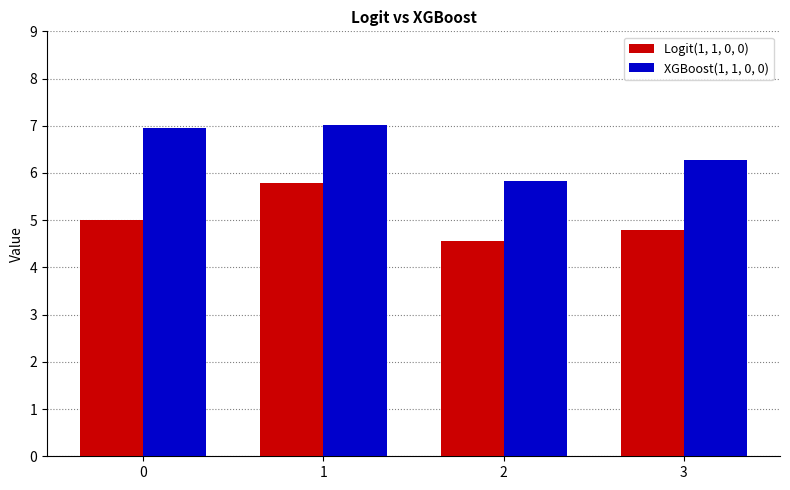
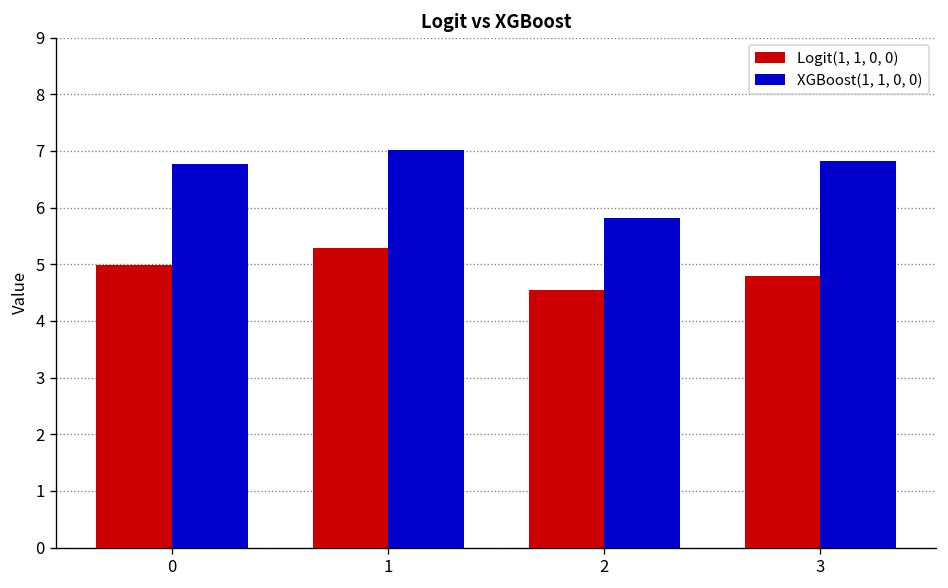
XGBoost(1, 1, 0, 0), 0: 6.9 -> 6.8
Logit(1, 1, 0, 0), 1: 5.8 -> 5.3
XGBoost(1, 1, 0, 0), 3: 6.3 -> 6.8
